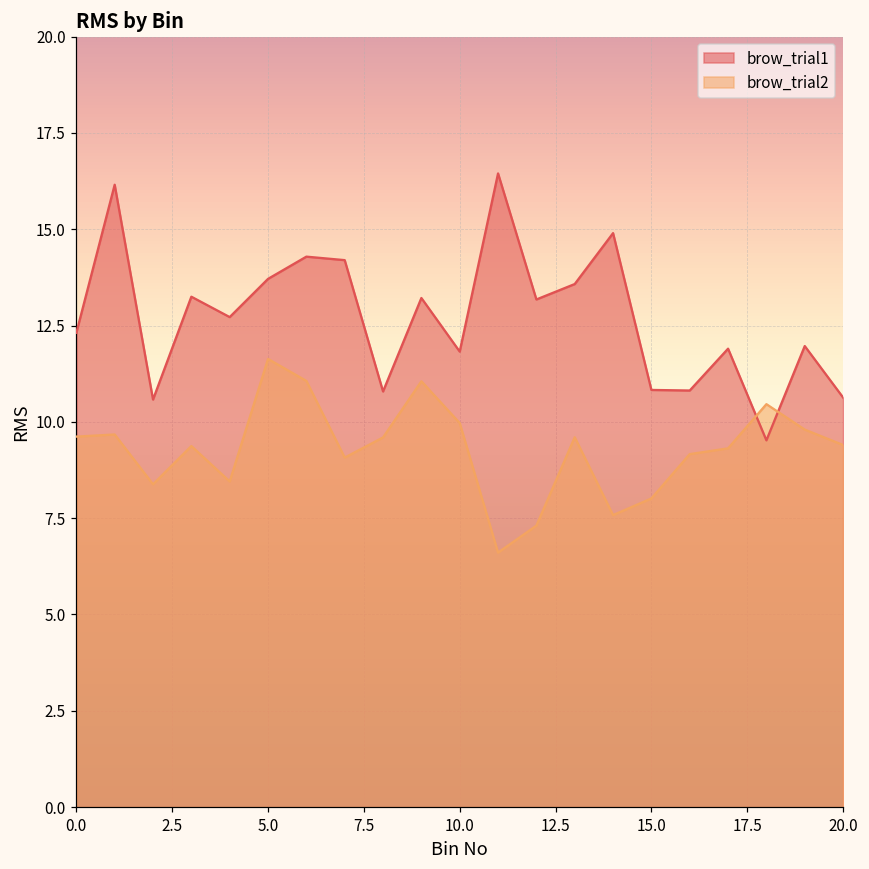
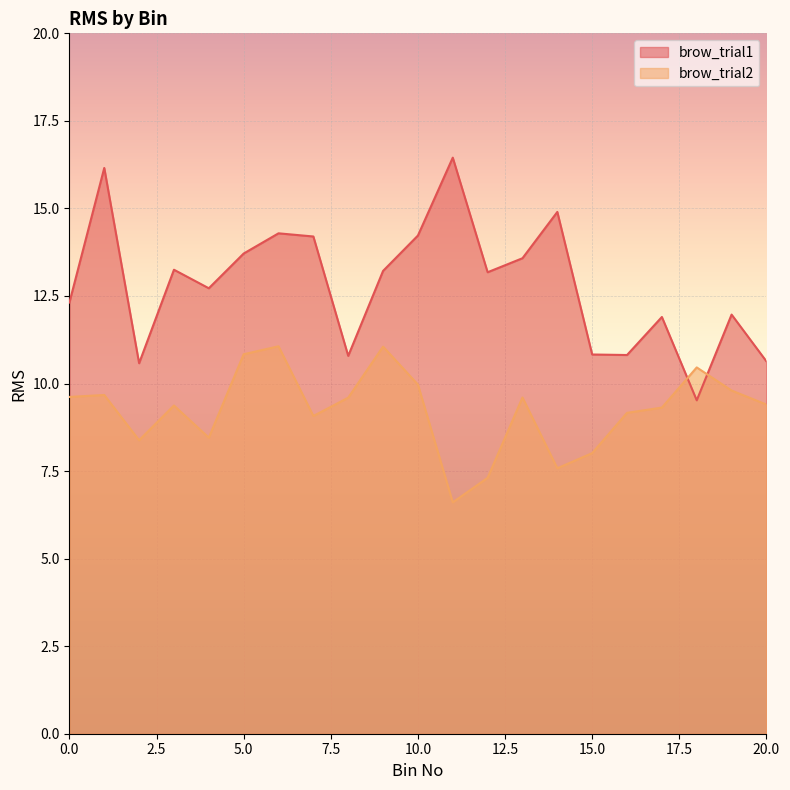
brow_trial2, 5.0: 11.6 -> 10.8
brow_trial1, 10.0: 11.8 -> 14.2
